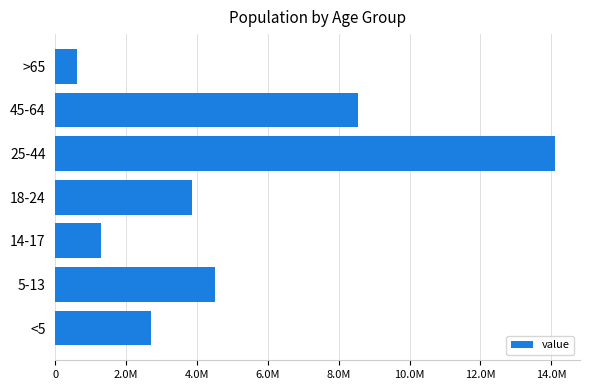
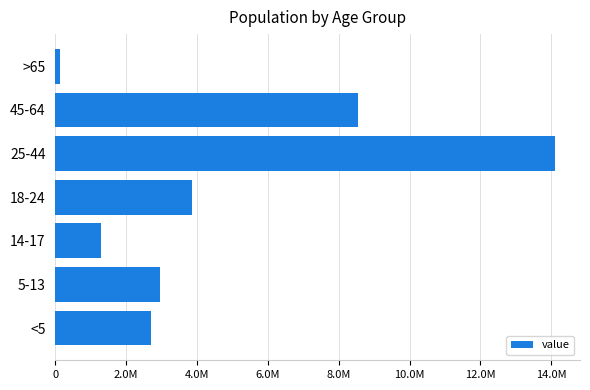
>65: 600000 -> 100000
5-13: 4500000 -> 3000000
